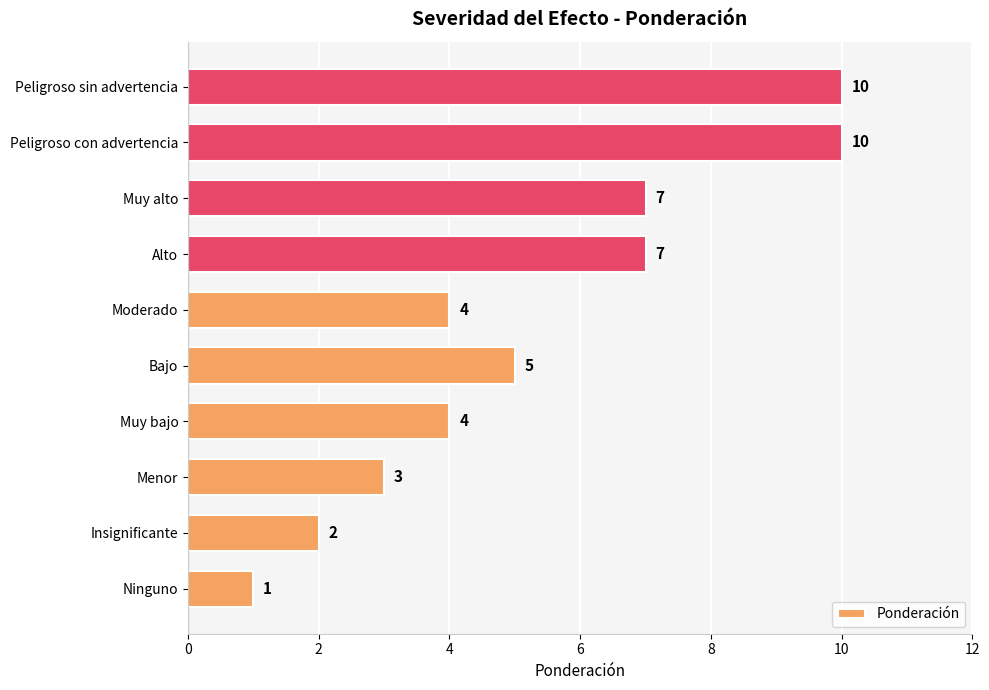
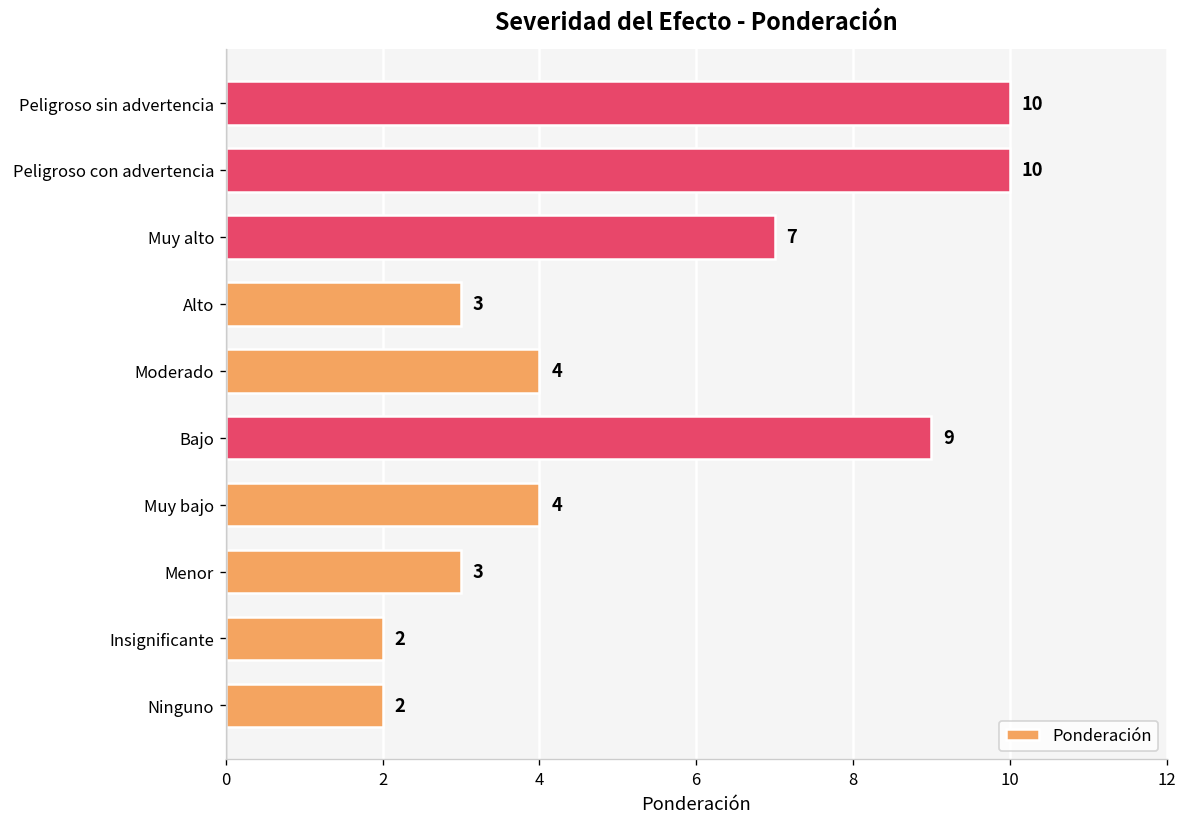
Alto: 7 -> 3
Bajo: 5 -> 9
Ninguno: 1 -> 2
